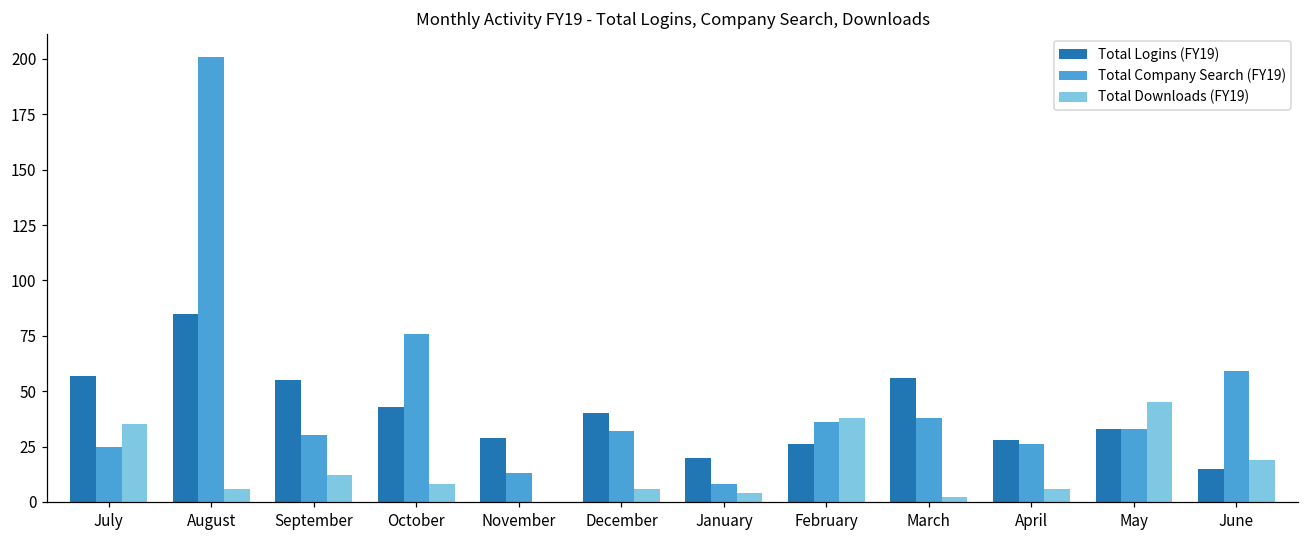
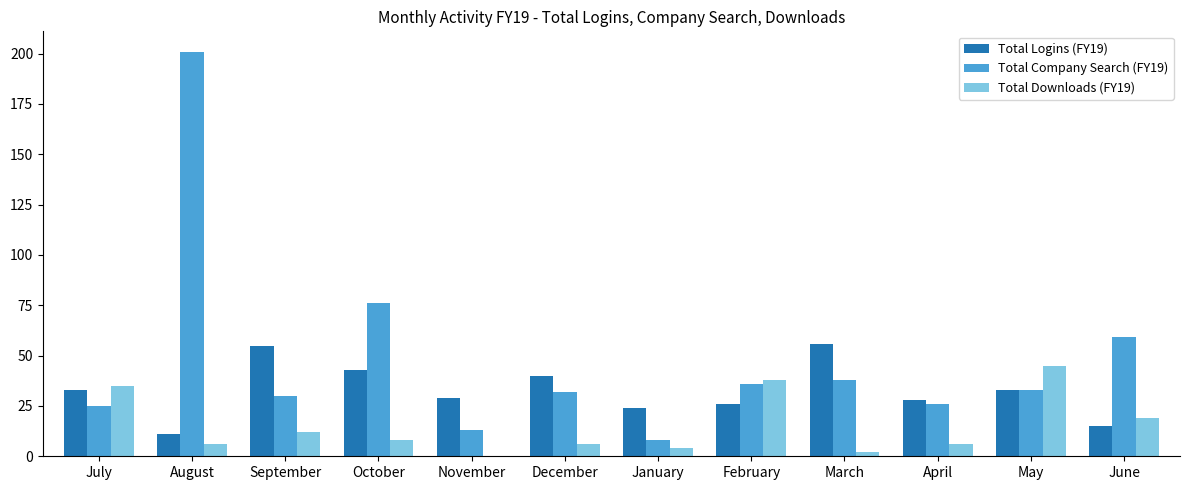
Total Logins (FY19), July: 57 -> 33
Total Logins (FY19), August: 85 -> 11
Total Logins (FY19), January: 20 -> 24
